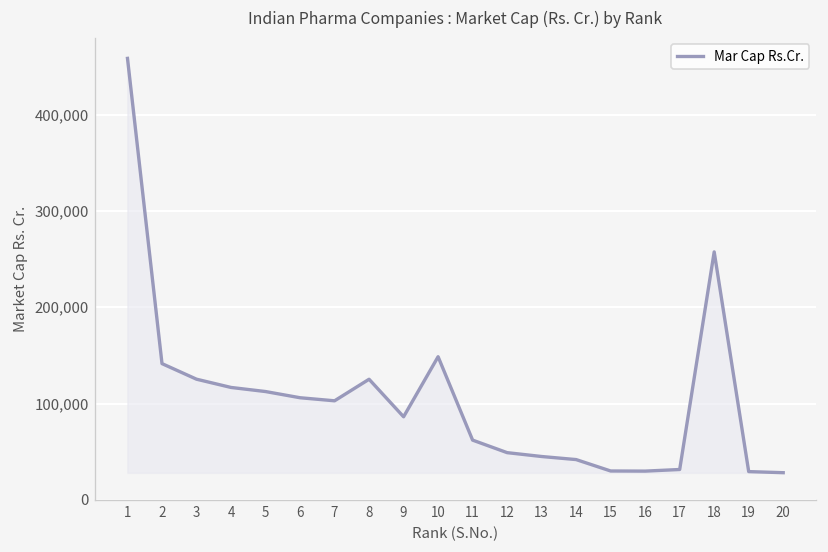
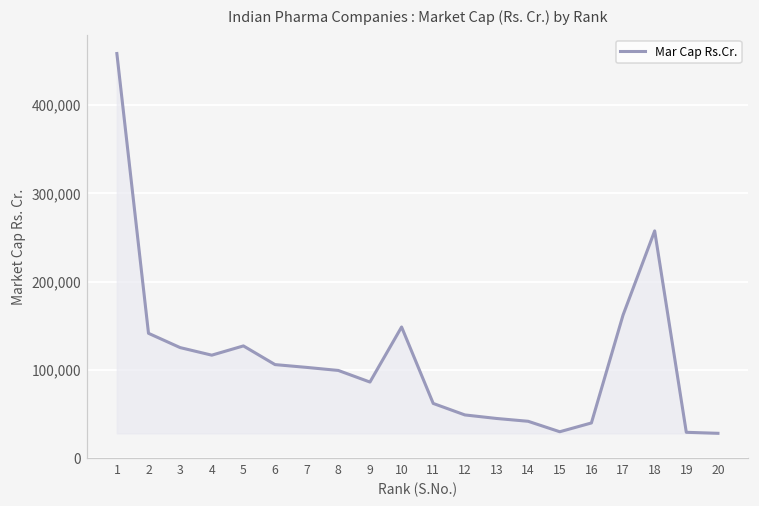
5: 110,000 -> 130,000
8: 130,000 -> 100,000
16: 30,000 -> 40,000
17: 30,000 -> 160,000
